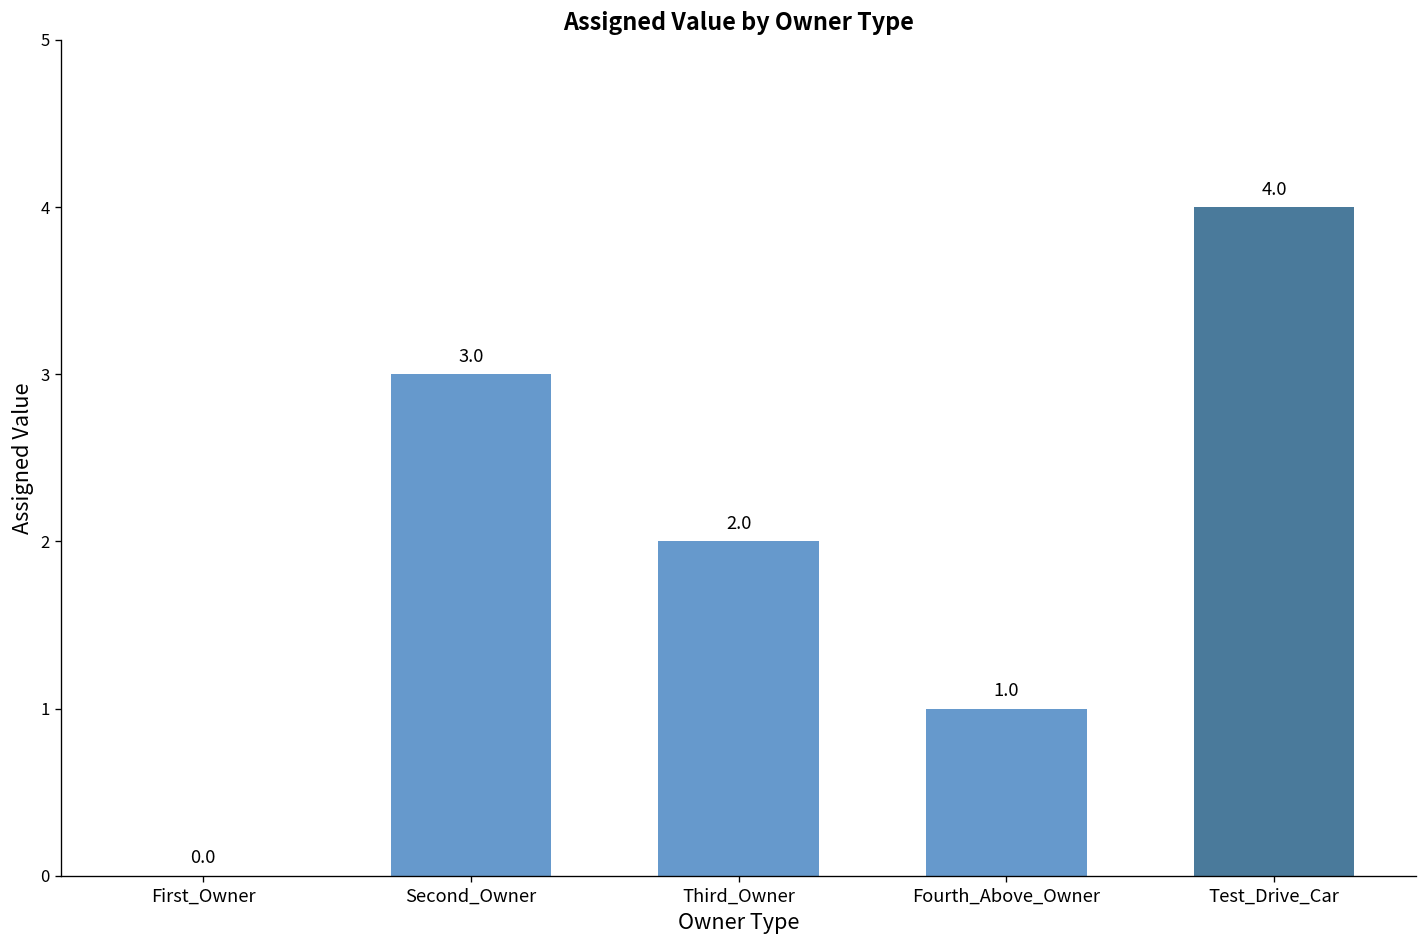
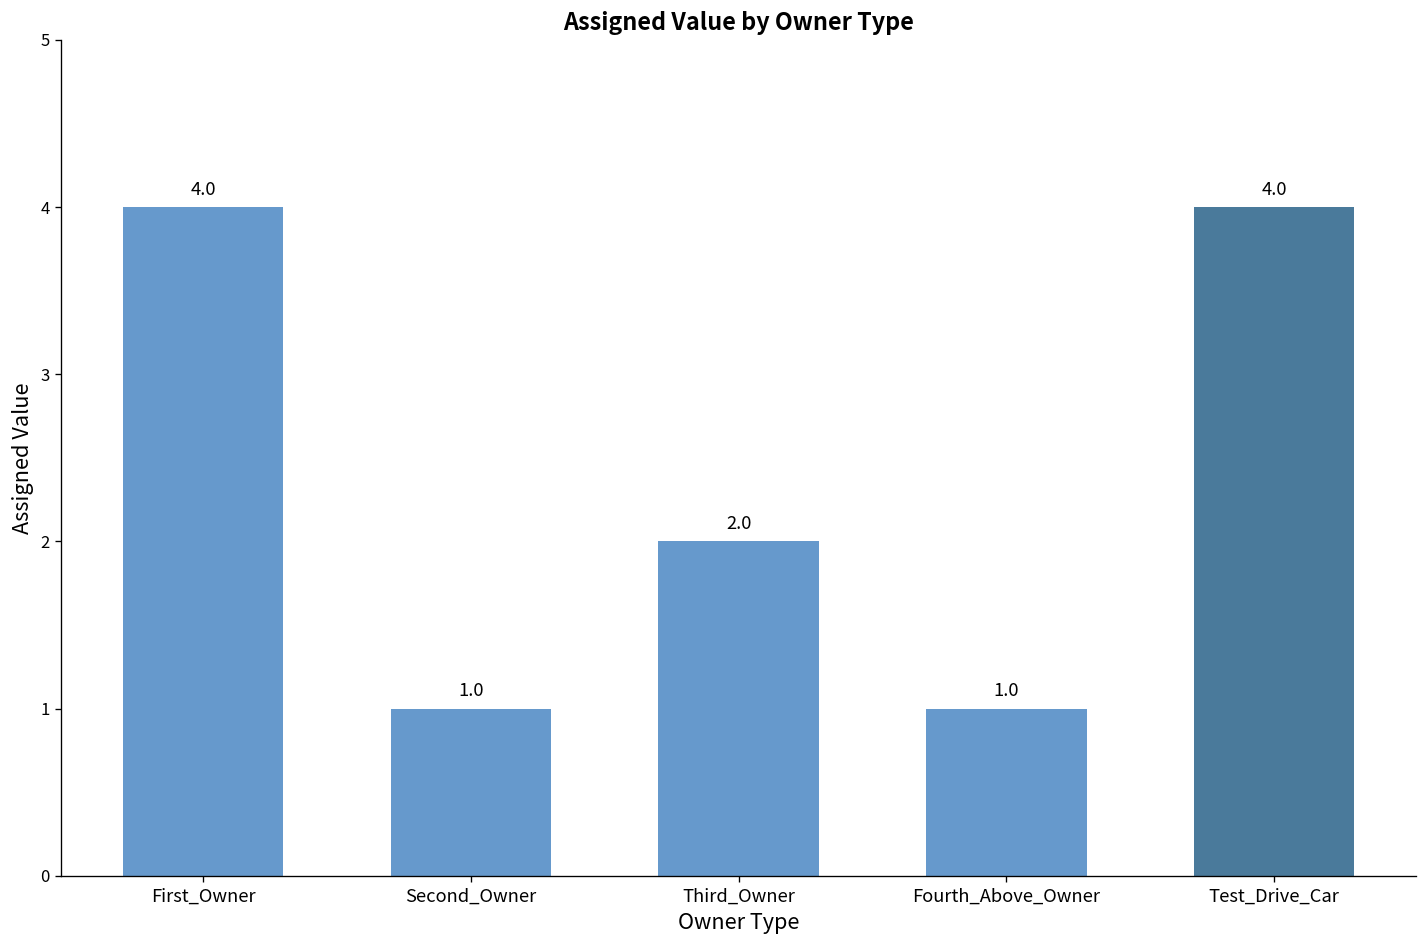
First_Owner: 0.0 -> 4.0
Second_Owner: 3.0 -> 1.0
